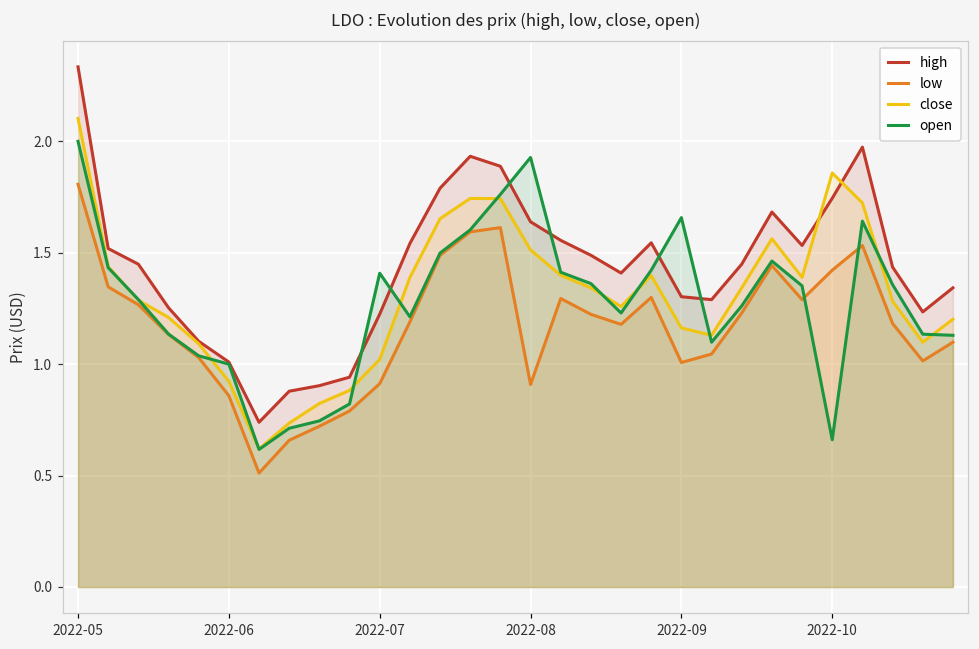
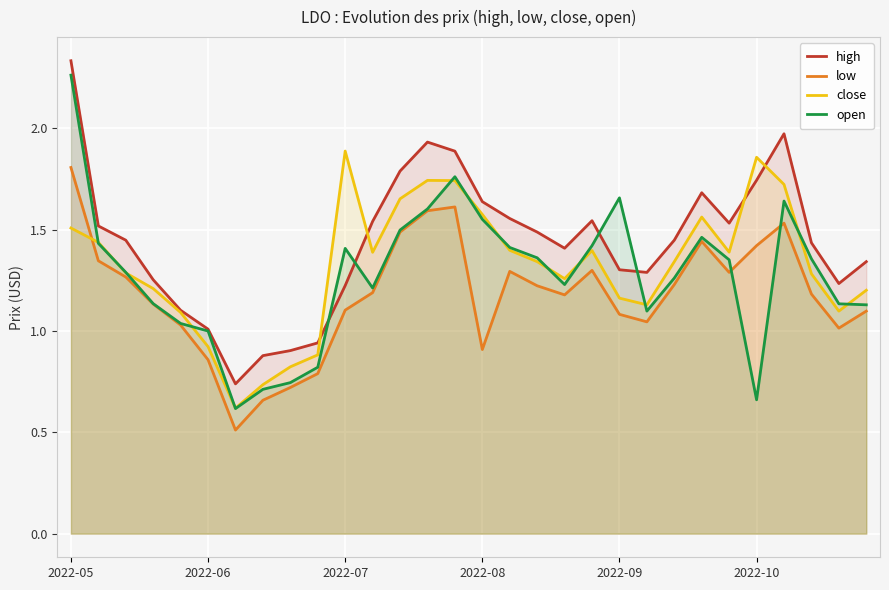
close, 2022-05: 2.10 -> 1.51
open, 2022-05: 2.00 -> 2.26
low, 2022-07: 0.91 -> 1.10
close, 2022-07: 1.02 -> 1.89
close, 2022-08: 1.51 -> 1.58
open, 2022-08: 1.93 -> 1.55
low, 2022-09: 1.01 -> 1.08
